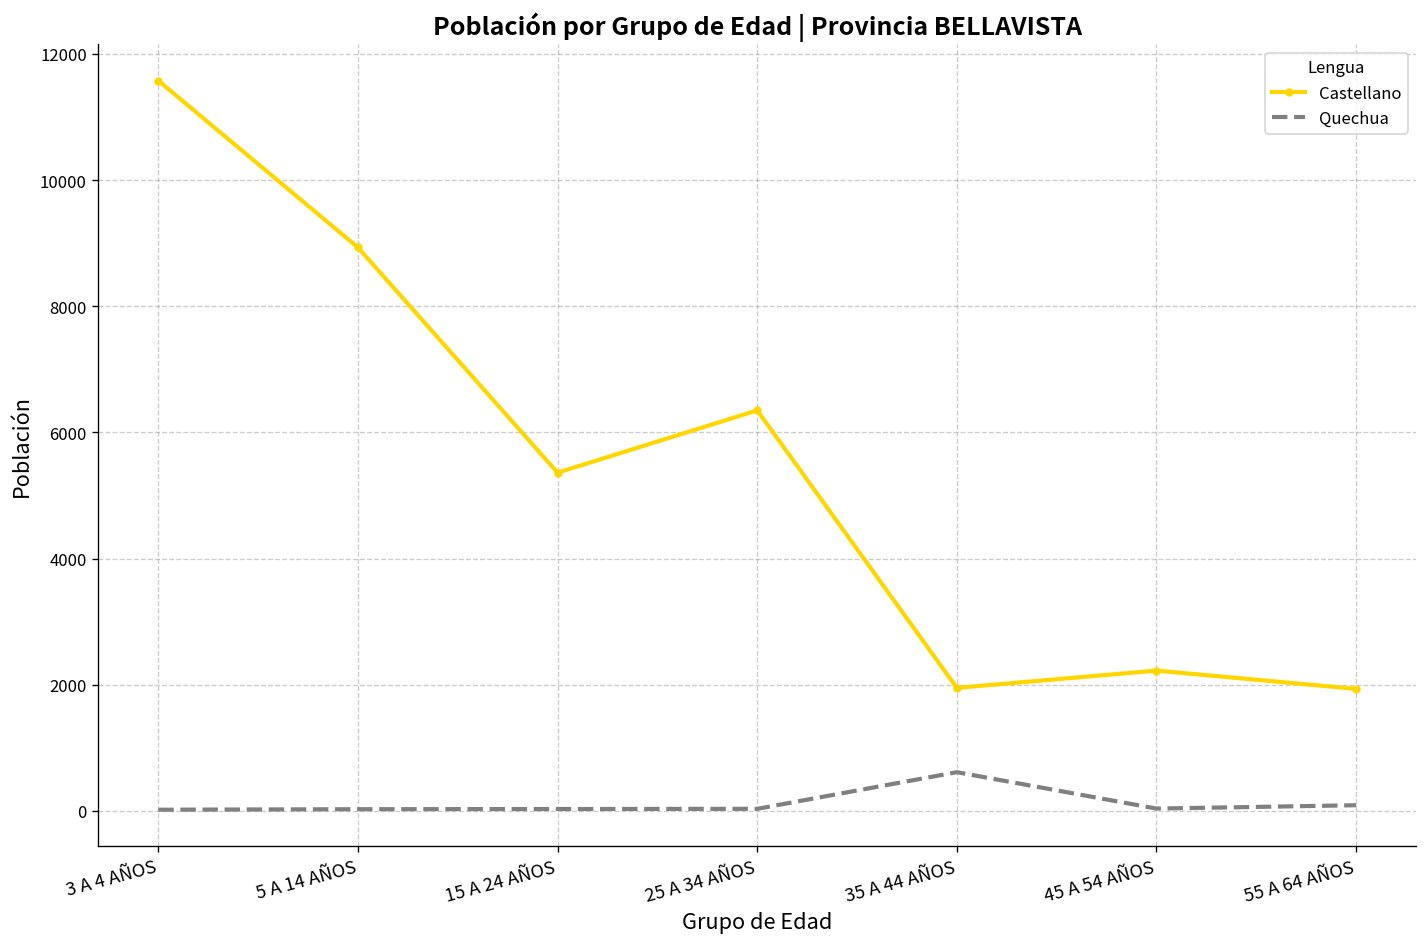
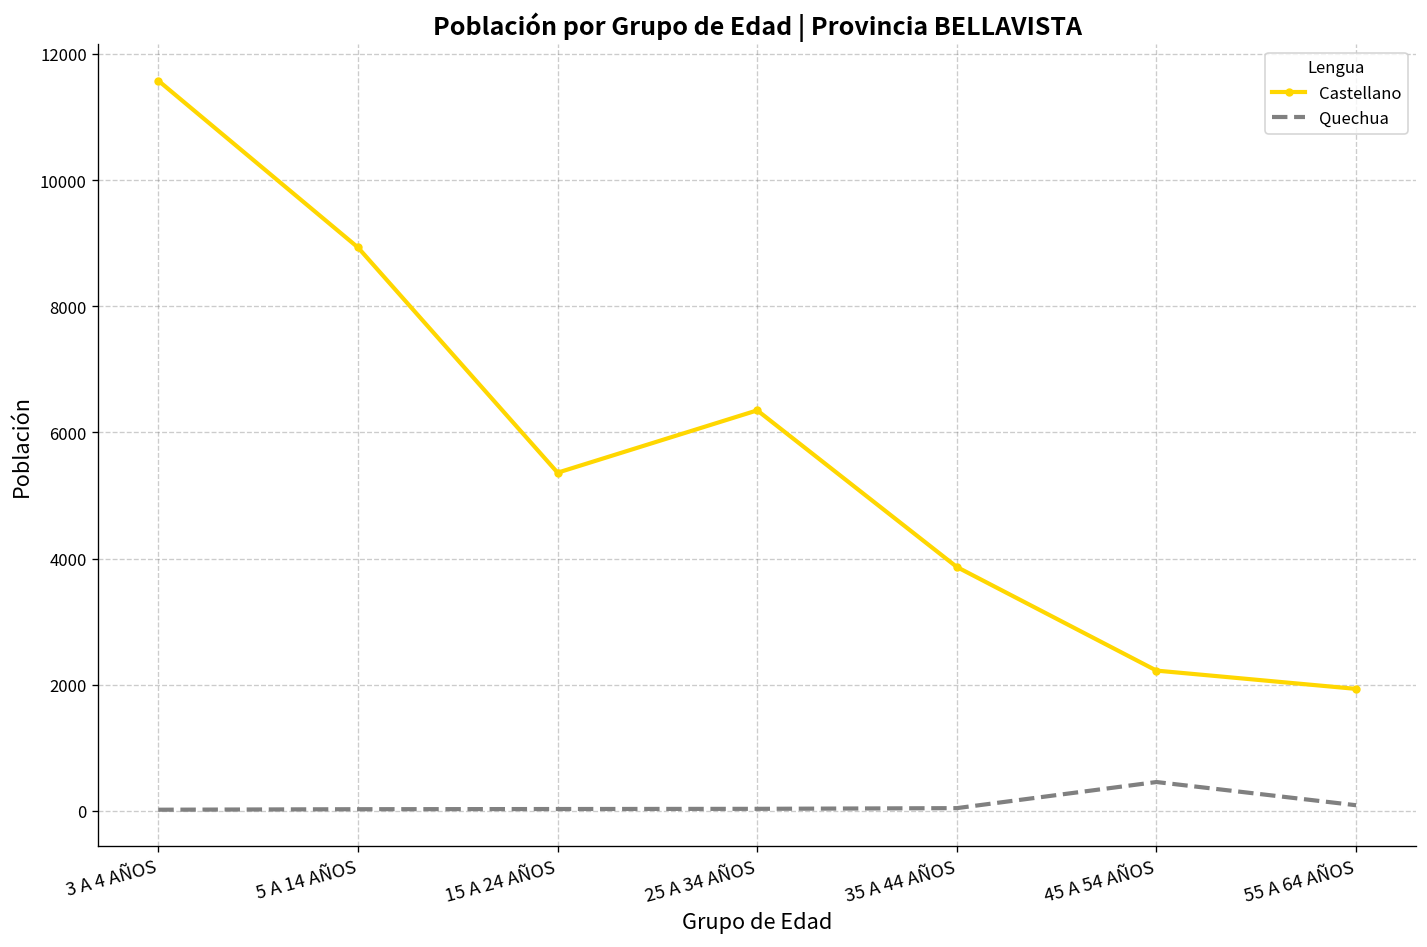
Castellano, 35 A 44 AÑOS: 2000 -> 3900
Quechua, 35 A 44 AÑOS: 600 -> 0
Quechua, 45 A 54 AÑOS: 0 -> 500
